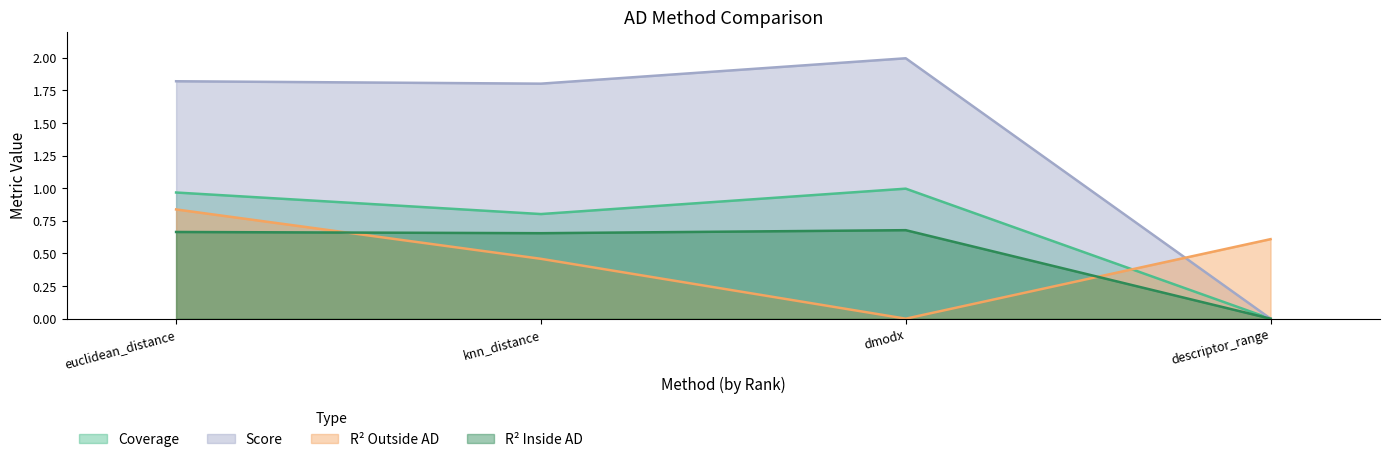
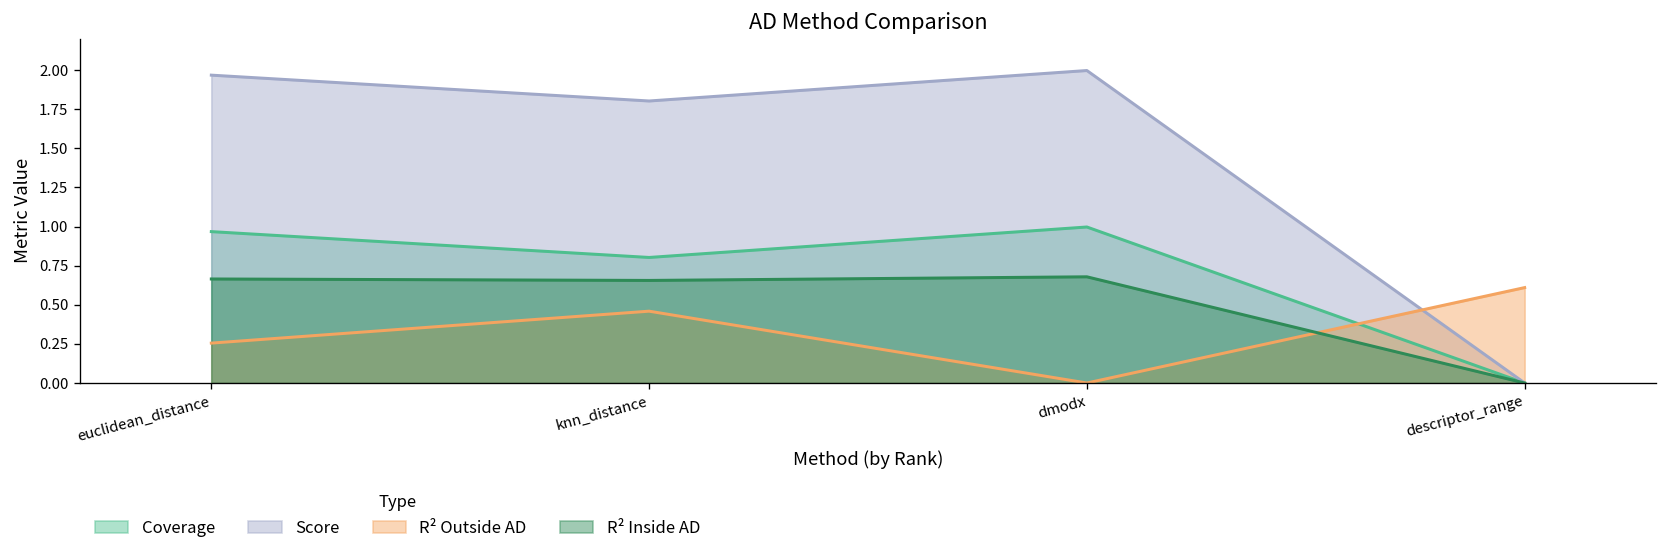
Score, euclidean_distance: 1.82 -> 1.97
R² Outside AD, euclidean_distance: 0.84 -> 0.26
